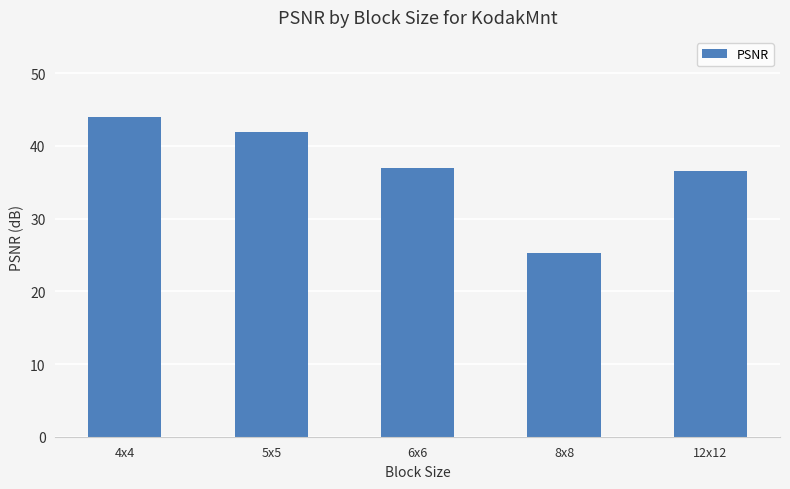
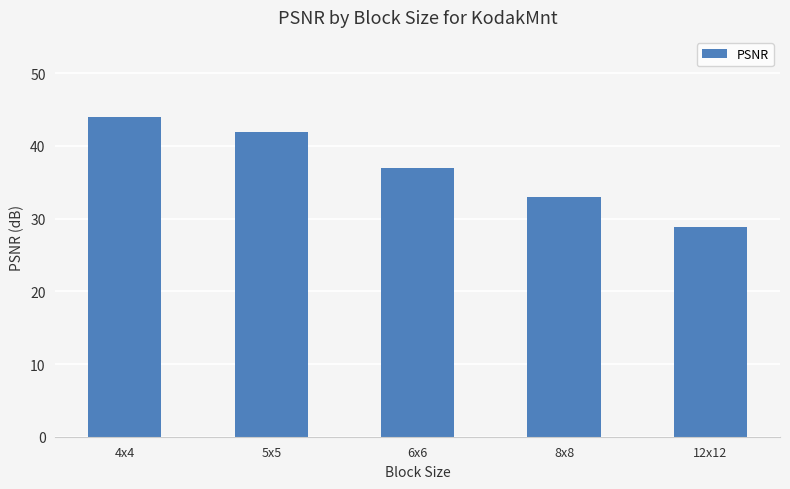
8x8: 25 -> 33
12x12: 37 -> 29
